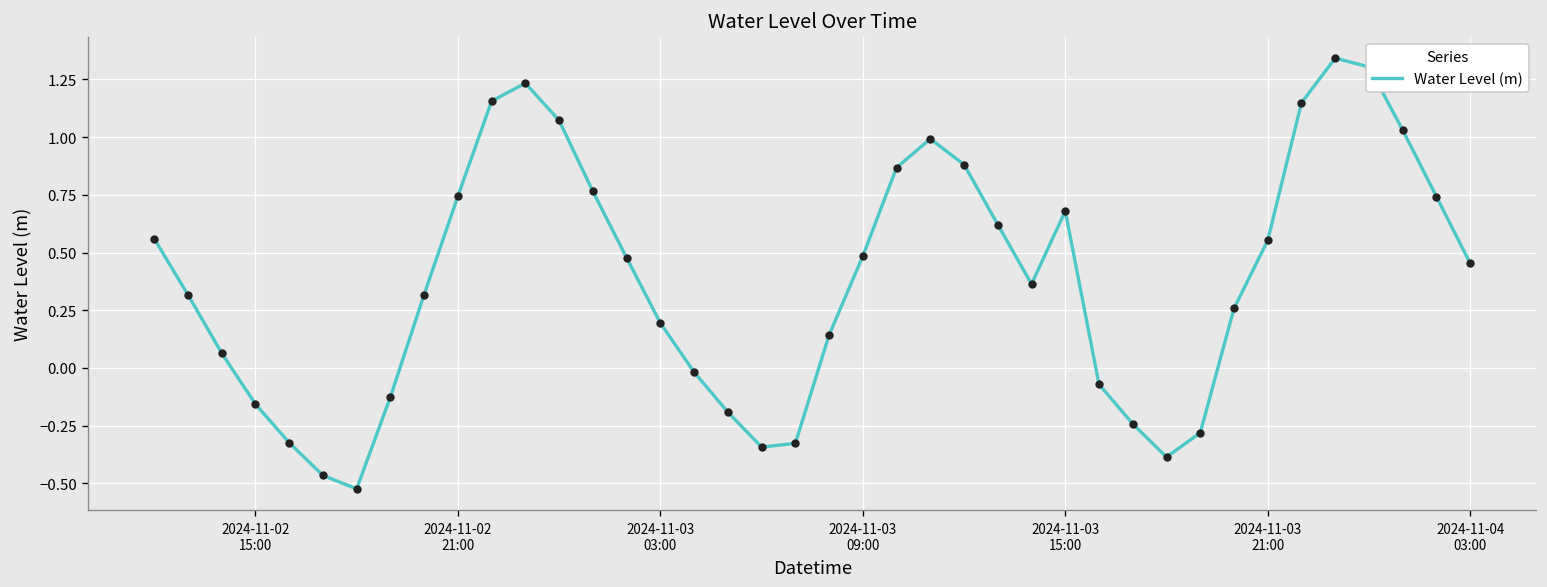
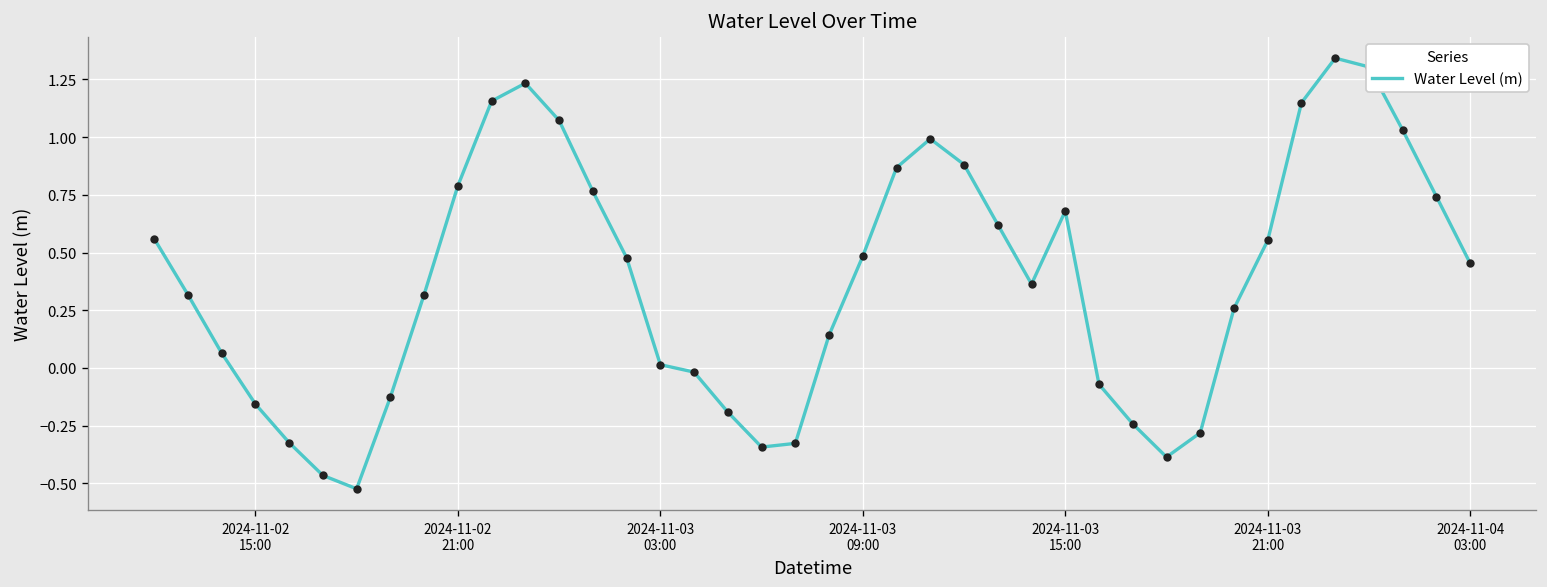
2024-11-02 21:00: 0.74 -> 0.79
2024-11-03 03:00: 0.19 -> 0.01
